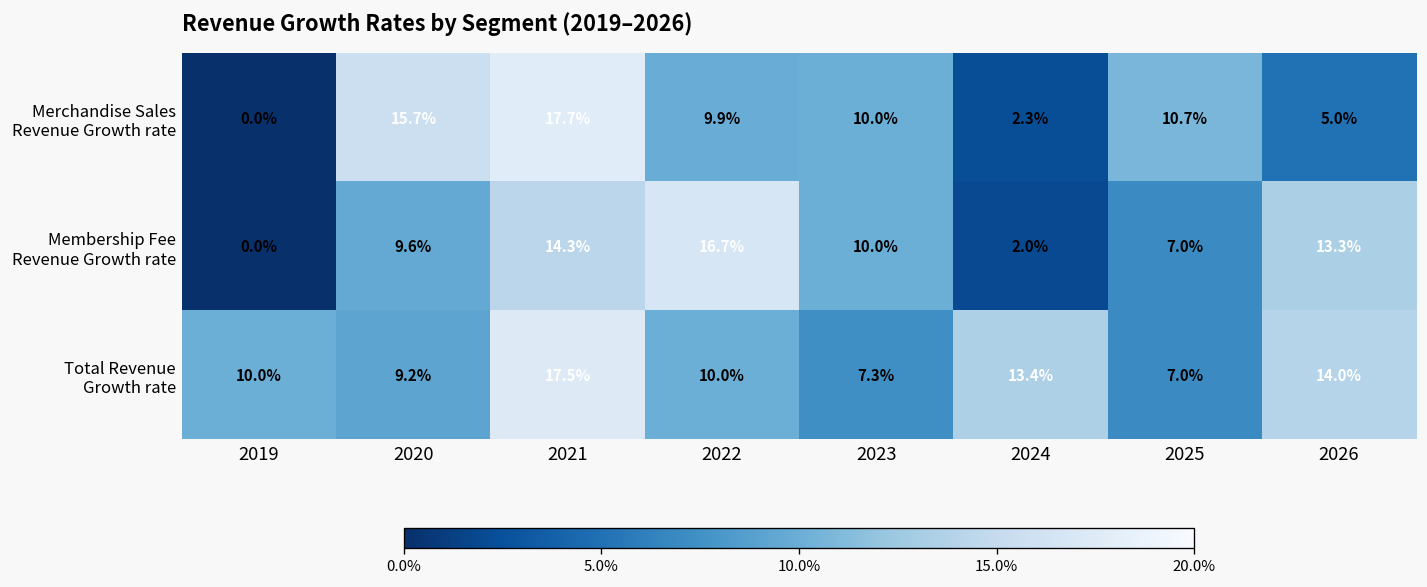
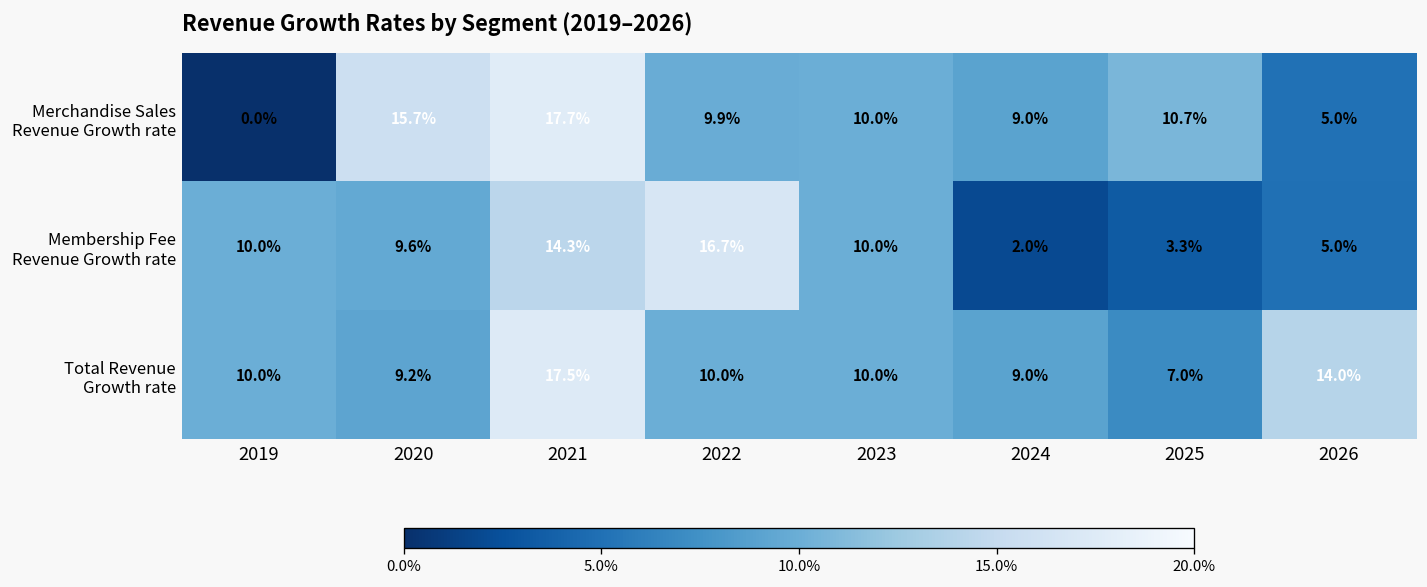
Merchandise Sales Revenue Growth rate, 2024: 2.3% -> 9.0%
Membership Fee Revenue Growth rate, 2019: 0.0% -> 10.0%
Membership Fee Revenue Growth rate, 2025: 7.0% -> 3.3%
Membership Fee Revenue Growth rate, 2026: 13.3% -> 5.0%
Total Revenue Growth rate, 2023: 7.3% -> 10.0%
Total Revenue Growth rate, 2024: 13.4% -> 9.0%
